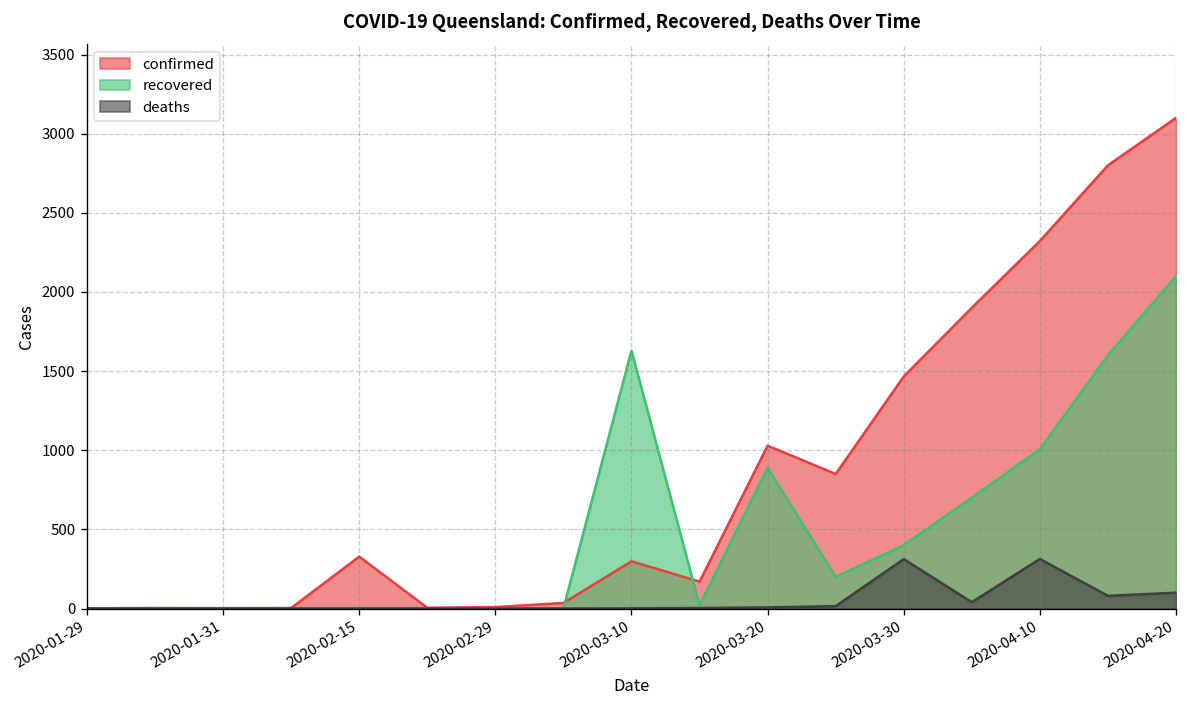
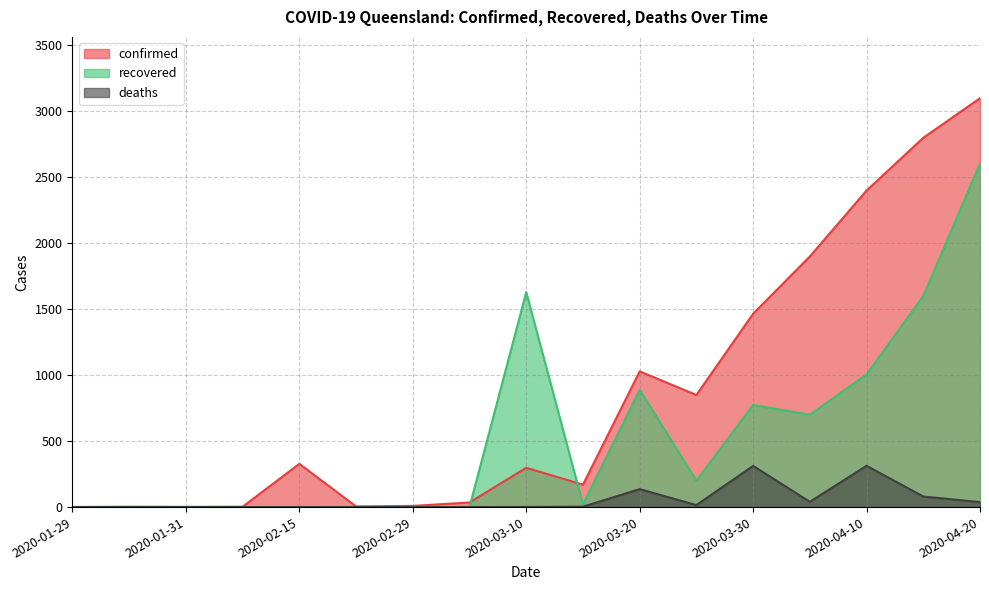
deaths, 2020-03-20: 10 -> 140
recovered, 2020-03-30: 400 -> 780
confirmed, 2020-04-10: 2320 -> 2400
recovered, 2020-04-20: 2100 -> 2610
deaths, 2020-04-20: 100 -> 40
